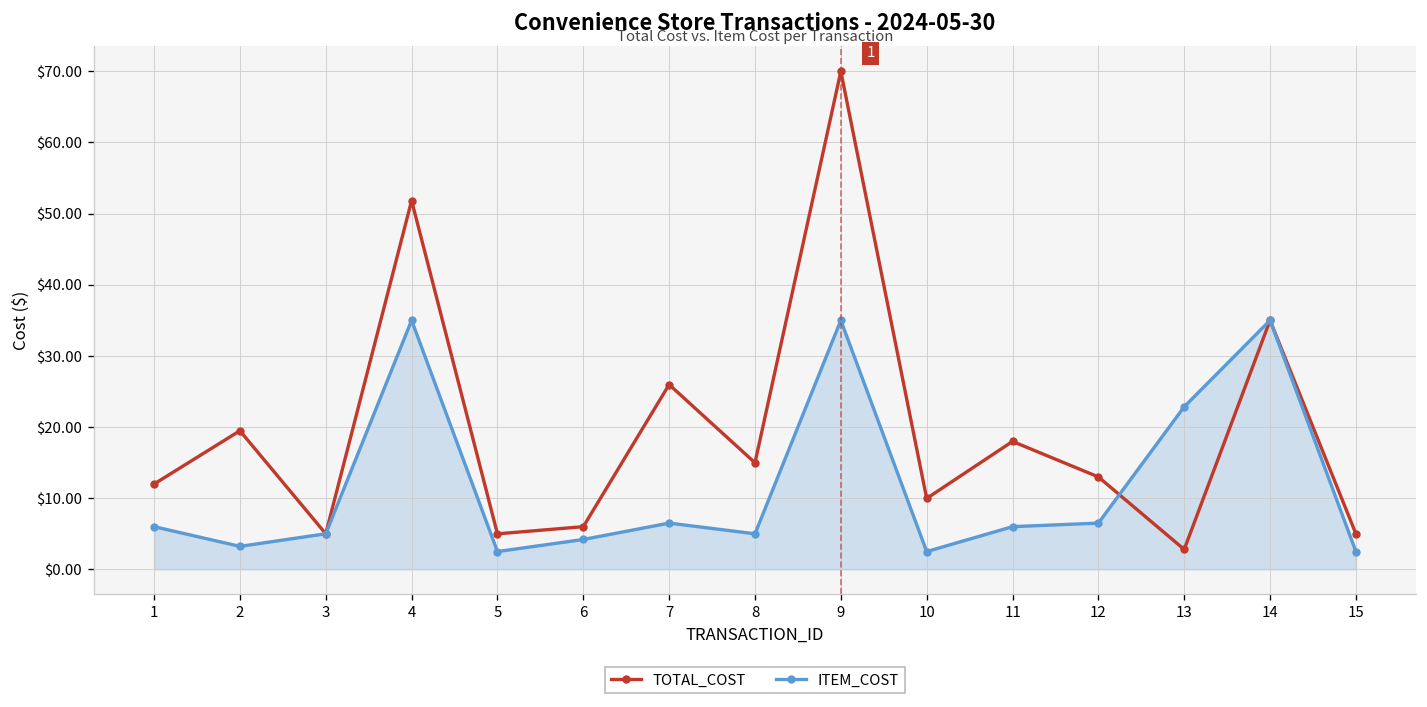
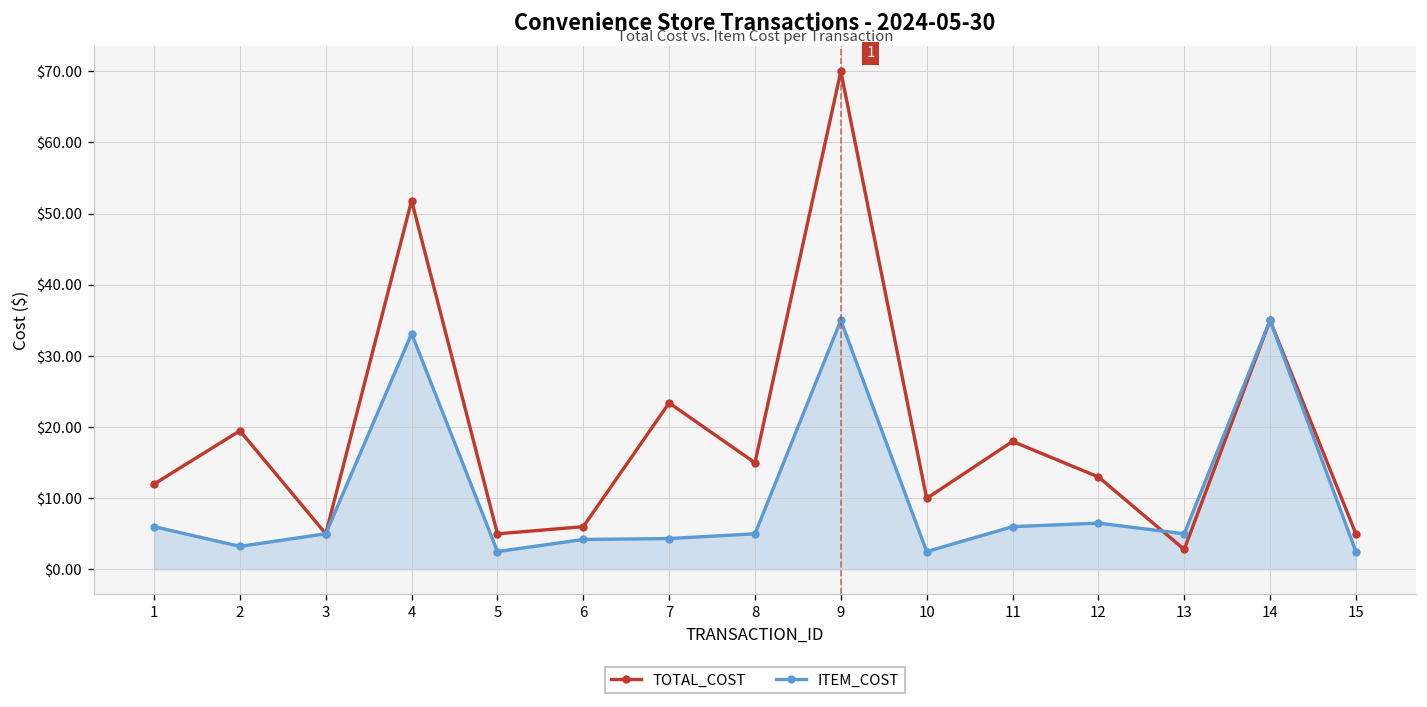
ITEM_COST, 4: $35 -> $33
TOTAL_COST, 7: $26 -> $23
ITEM_COST, 7: $6 -> $4
ITEM_COST, 13: $23 -> $5
